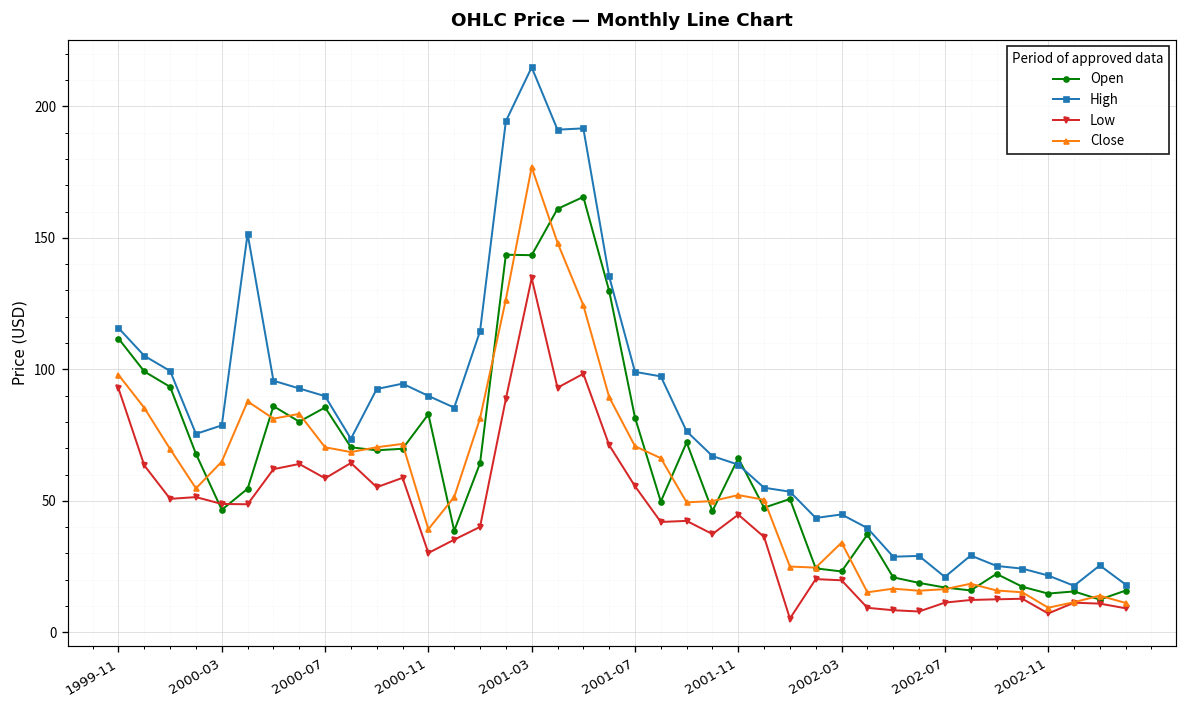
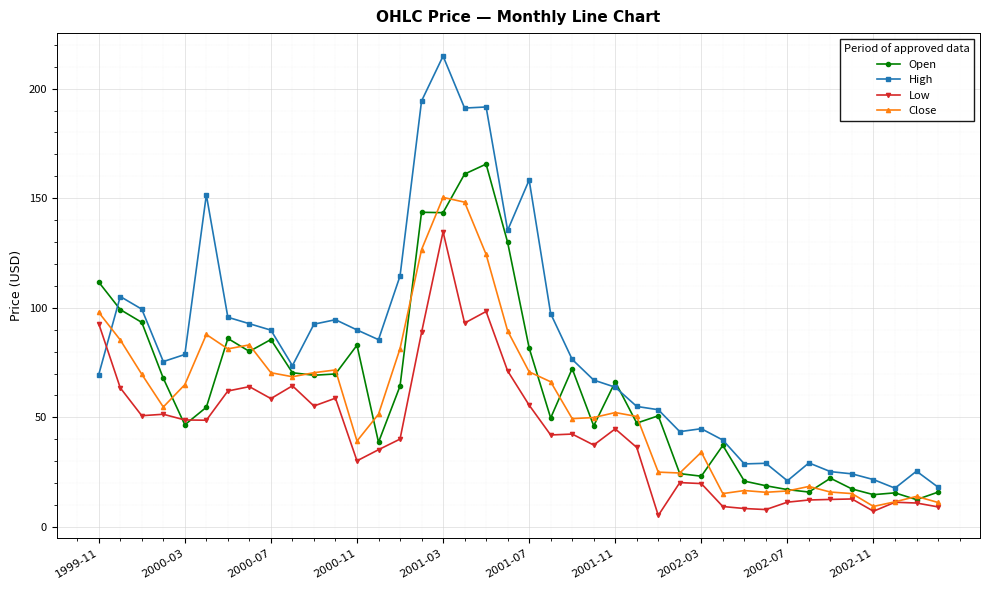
High, 1999-11: 116 -> 70
Close, 2001-03: 177 -> 150
High, 2001-07: 99 -> 158
